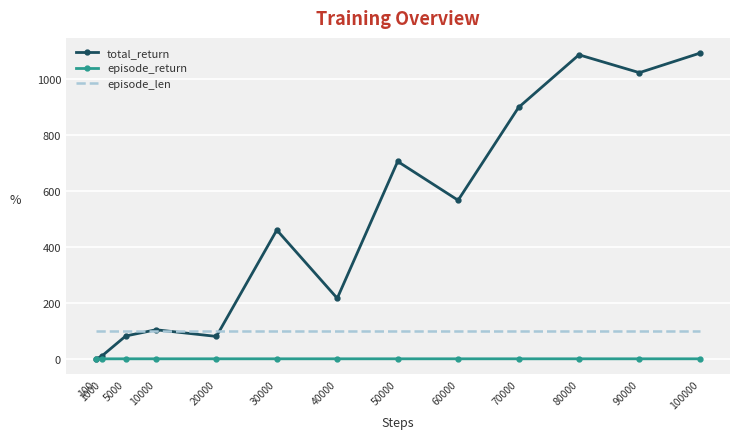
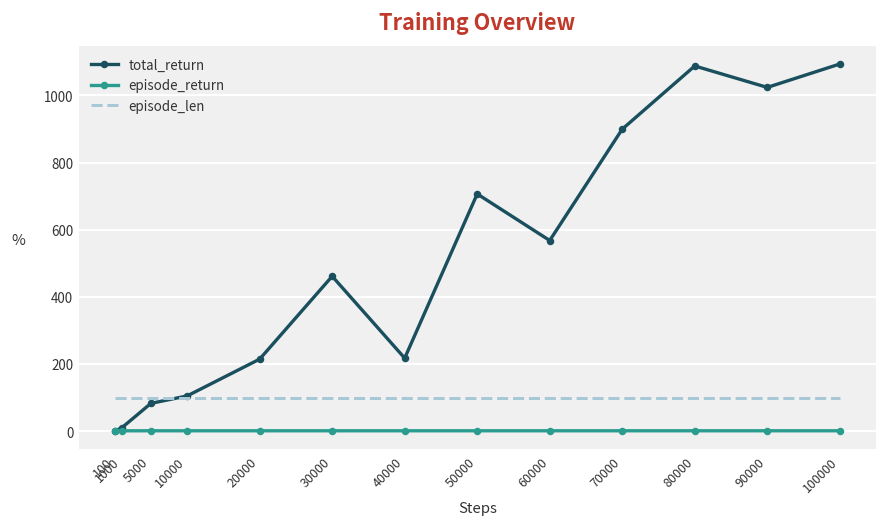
total_return, 20000: 80 -> 210
